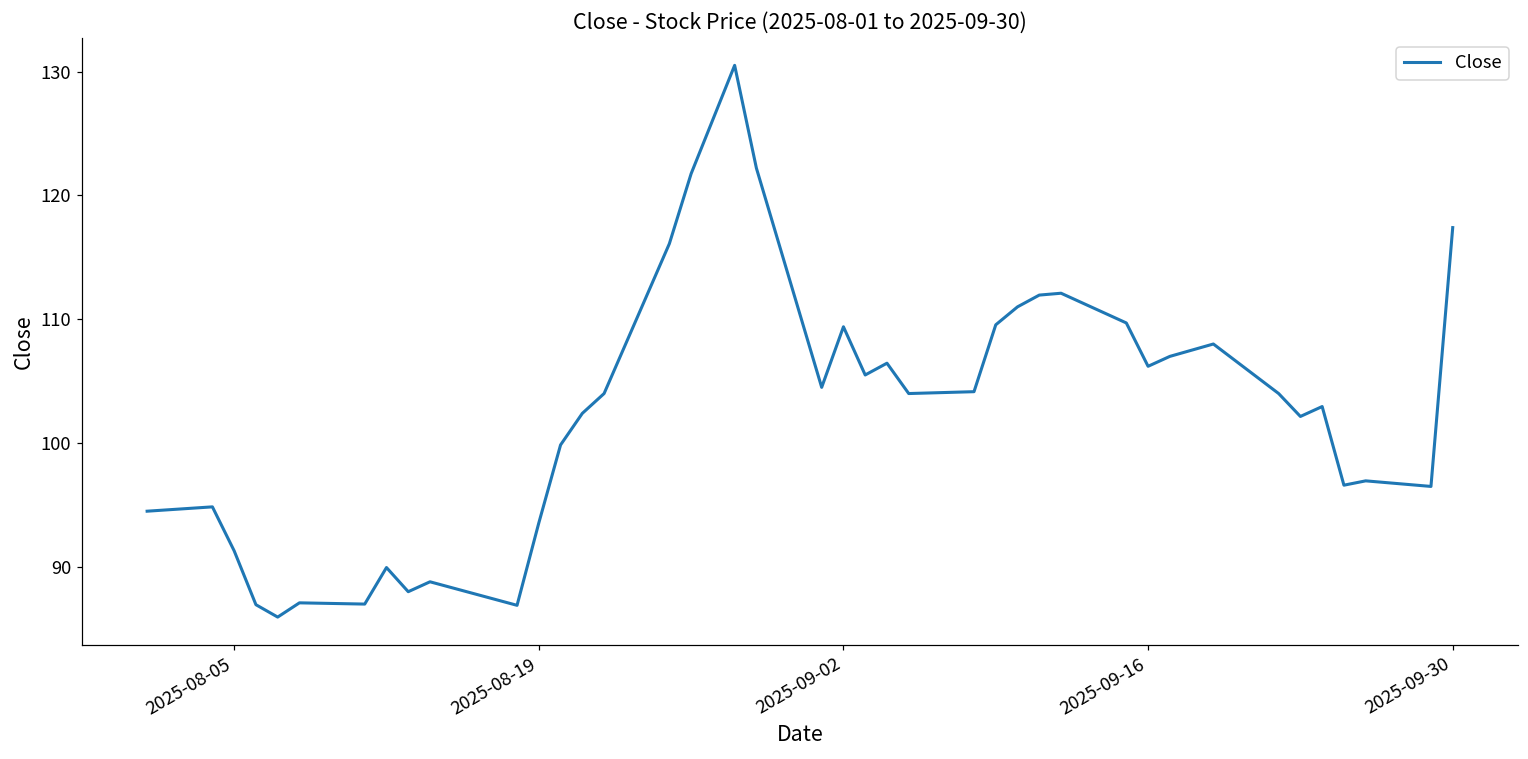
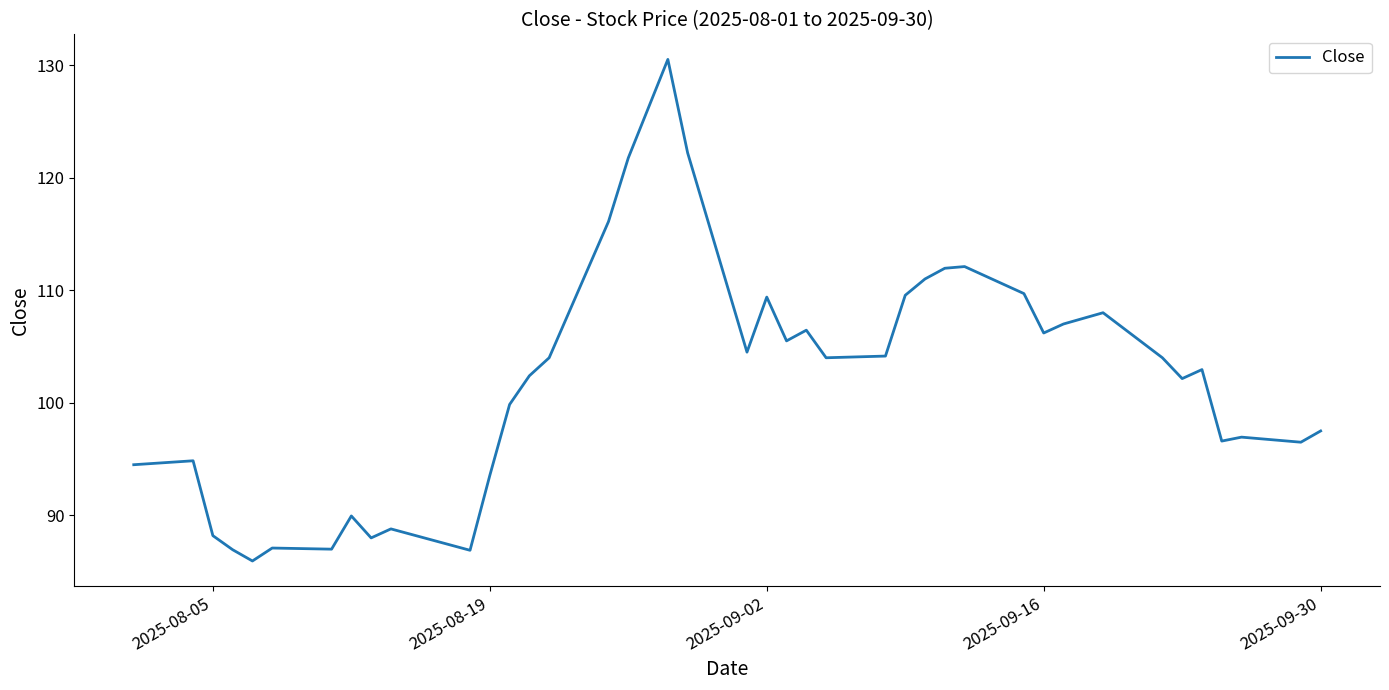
2025-08-05: 91.3 -> 88.2
2025-09-30: 117.4 -> 97.5
